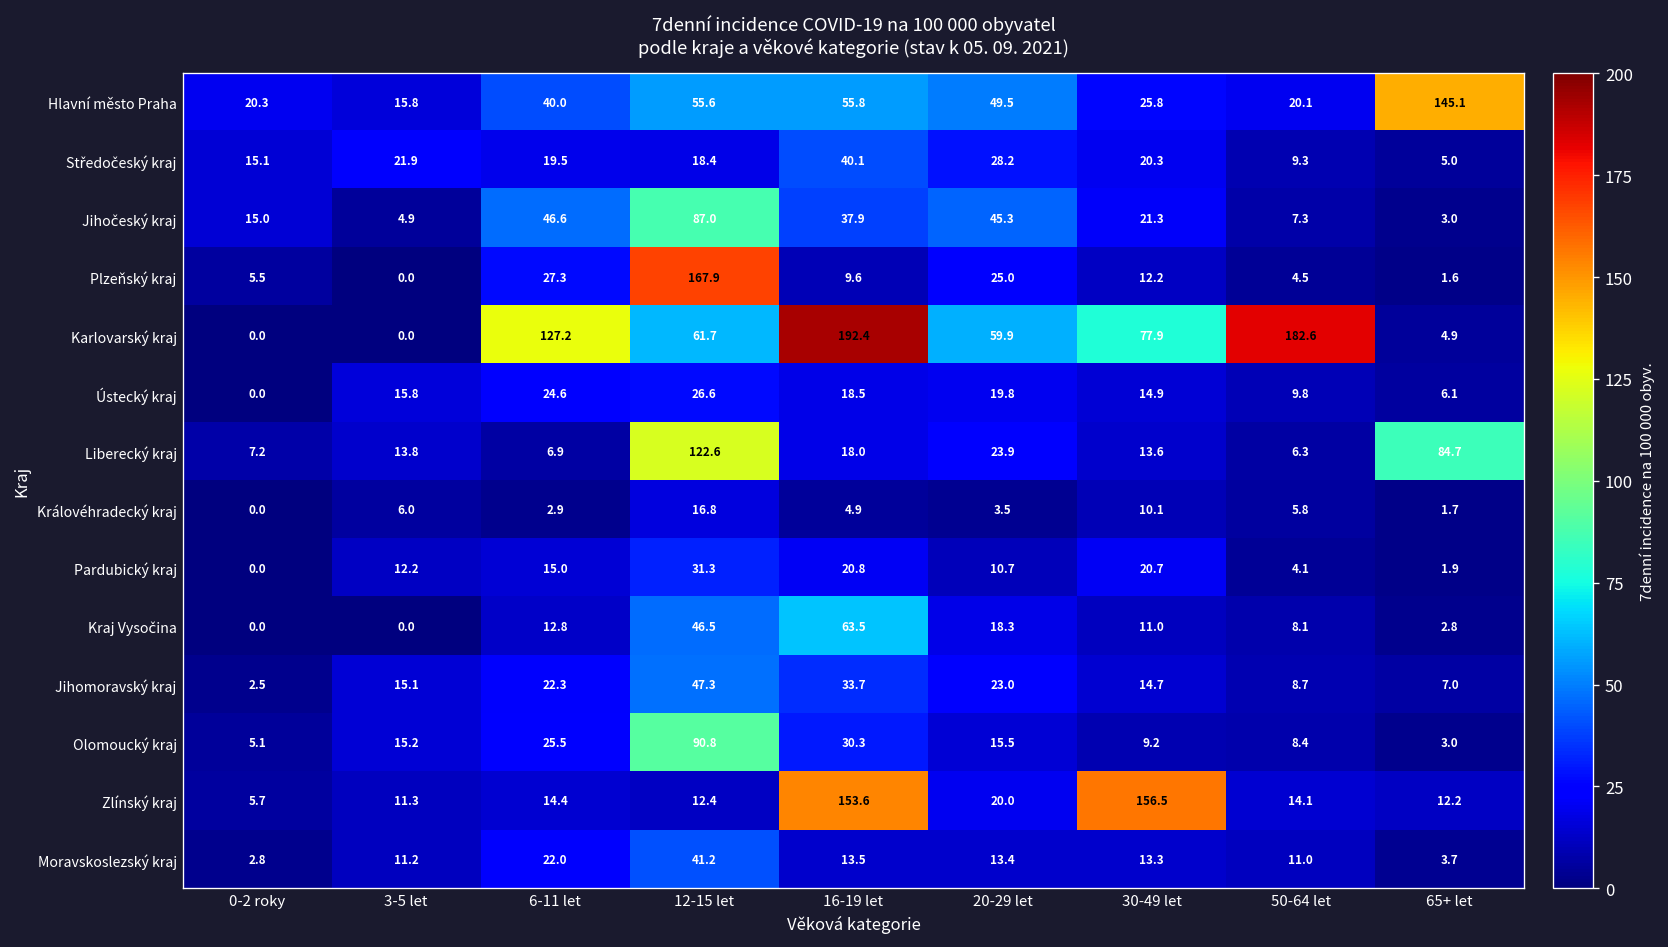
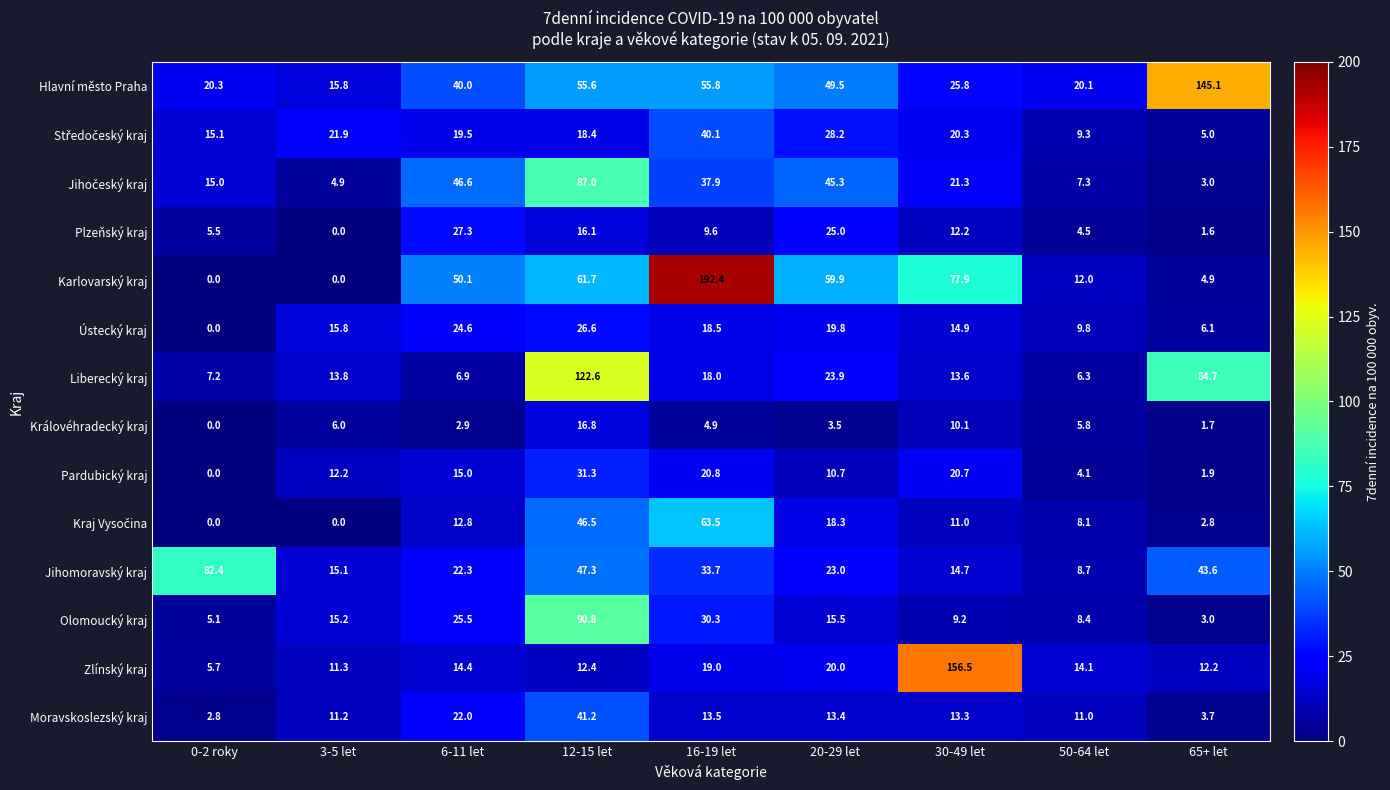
Plzeňský kraj, 12-15 let: 167.9 -> 16.1
Karlovarský kraj, 6-11 let: 127.2 -> 50.1
Karlovarský kraj, 50-64 let: 182.6 -> 12.0
Jihomoravský kraj, 0-2 roky: 2.5 -> 82.4
Jihomoravský kraj, 65+ let: 7.0 -> 43.6
Zlínský kraj, 16-19 let: 153.6 -> 19.0
